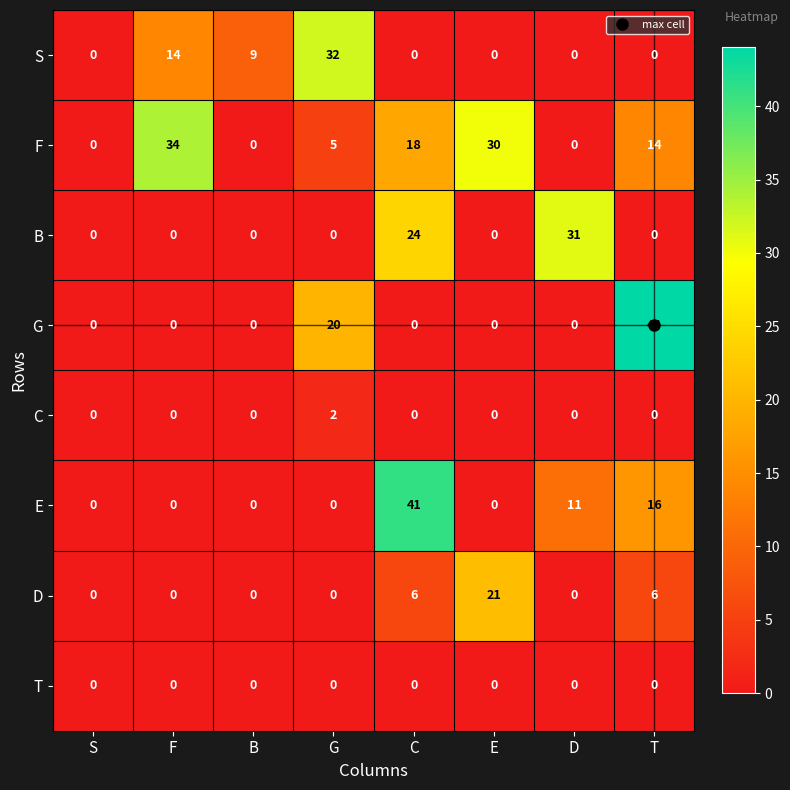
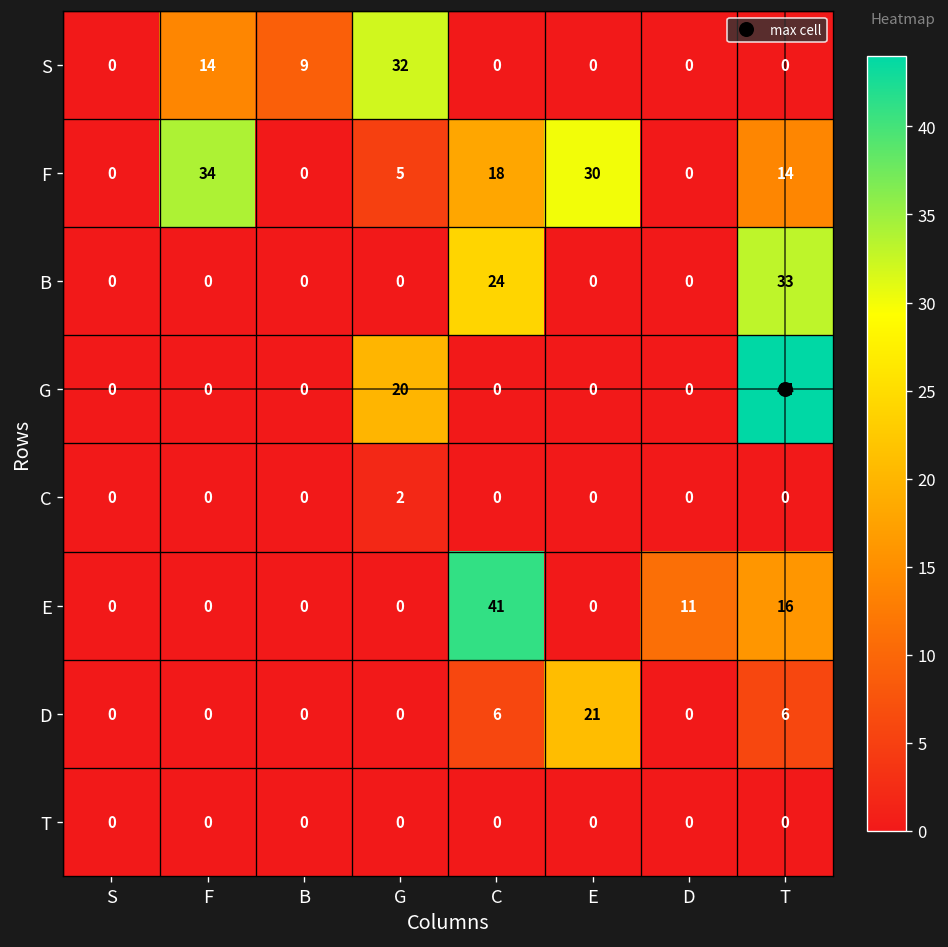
B, D: 31 -> 0
B, T: 0 -> 33
